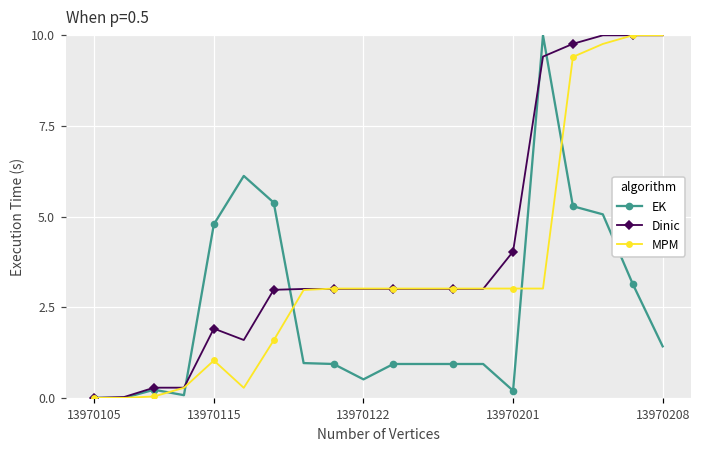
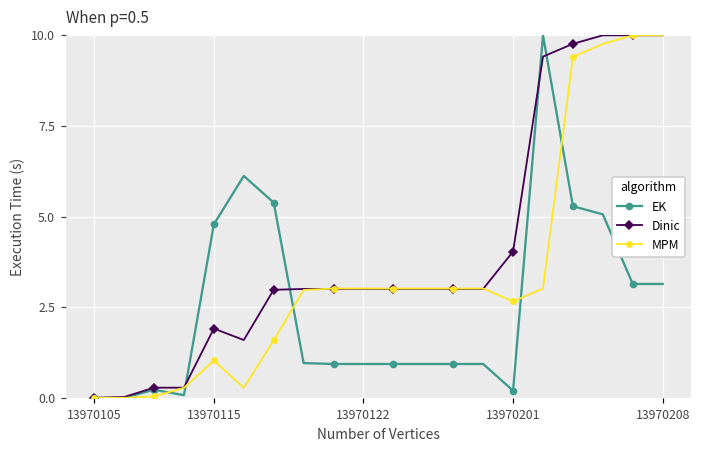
EK, 13970122: 0.5 -> 0.9
MPM, 13970201: 3.0 -> 2.7
EK, 13970208: 1.4 -> 3.1
